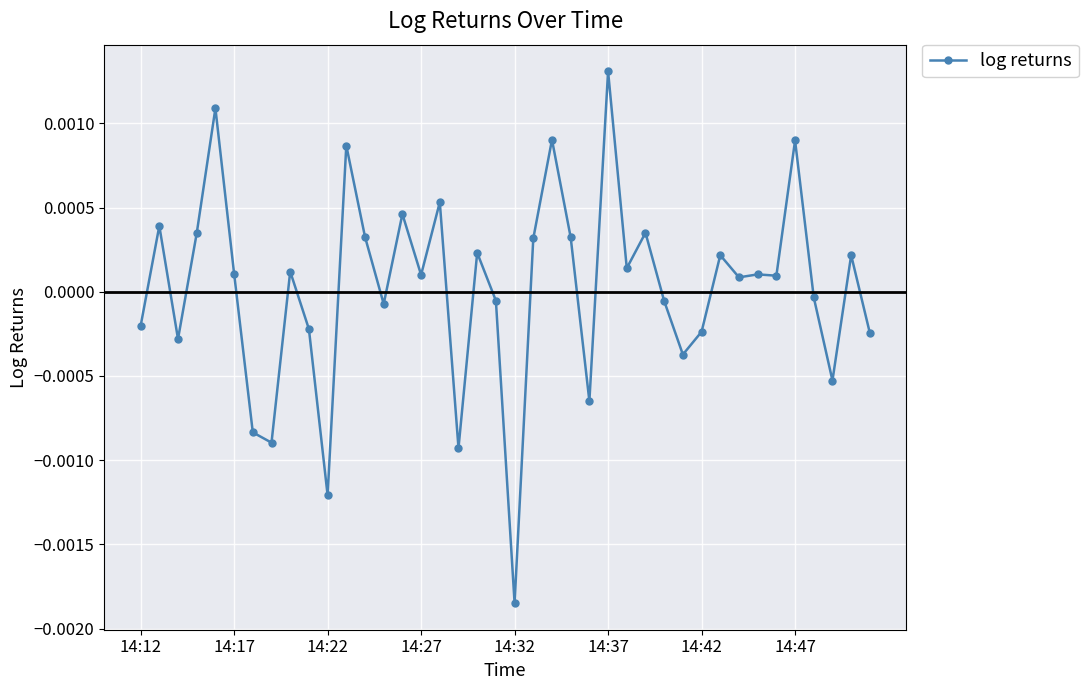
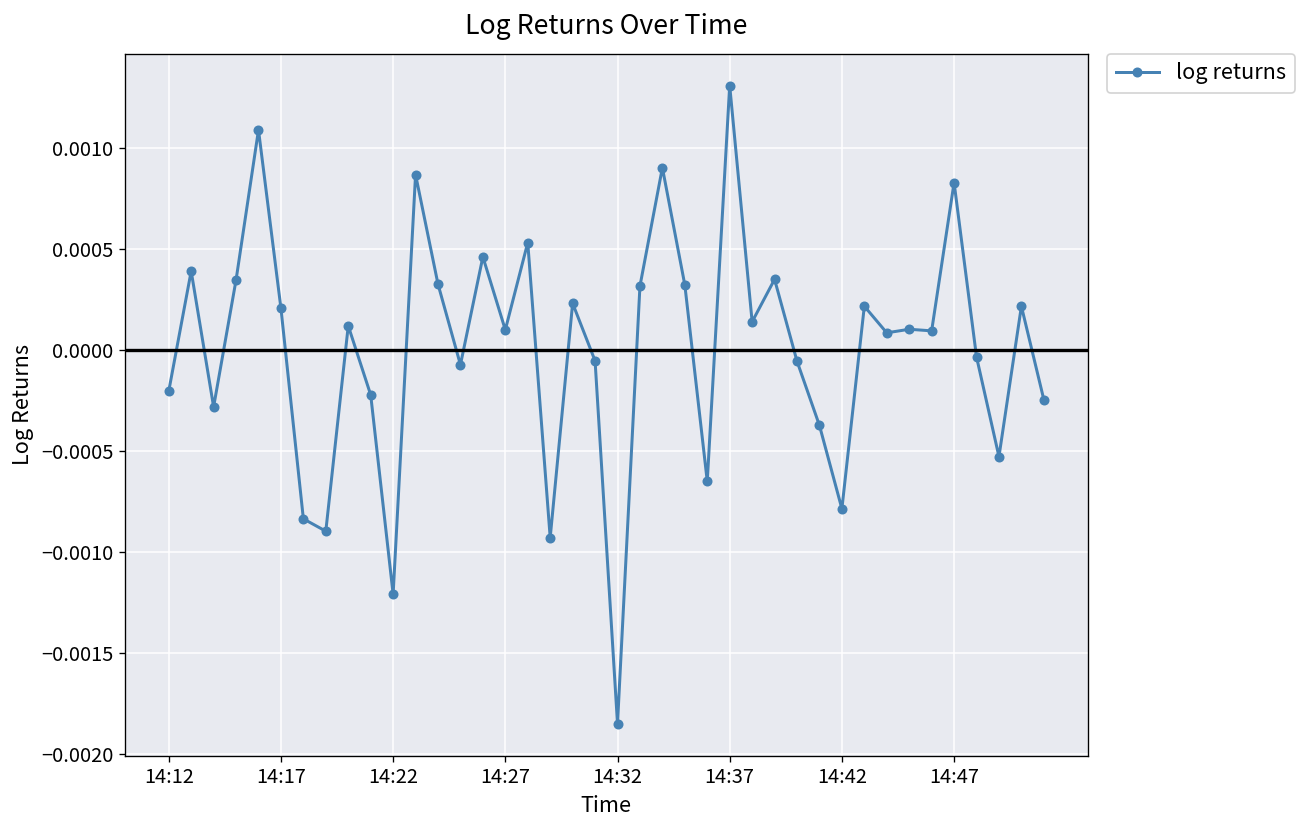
14:17: 0.00011 -> 0.00021
14:42: -0.00024 -> -0.00079
14:47: 0.00090 -> 0.00083
